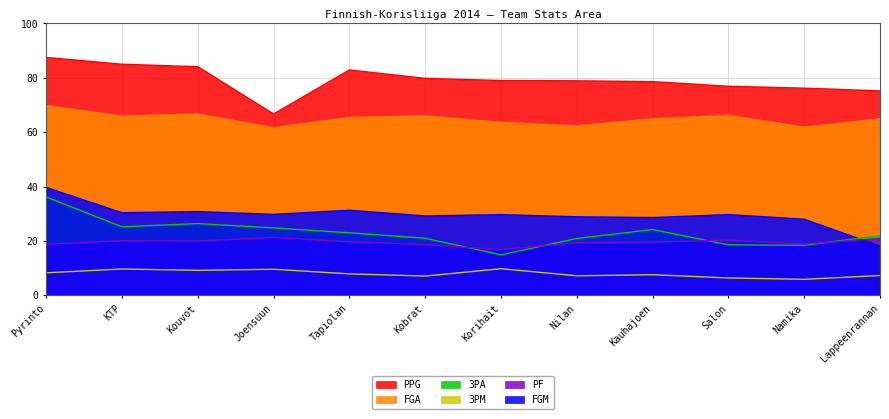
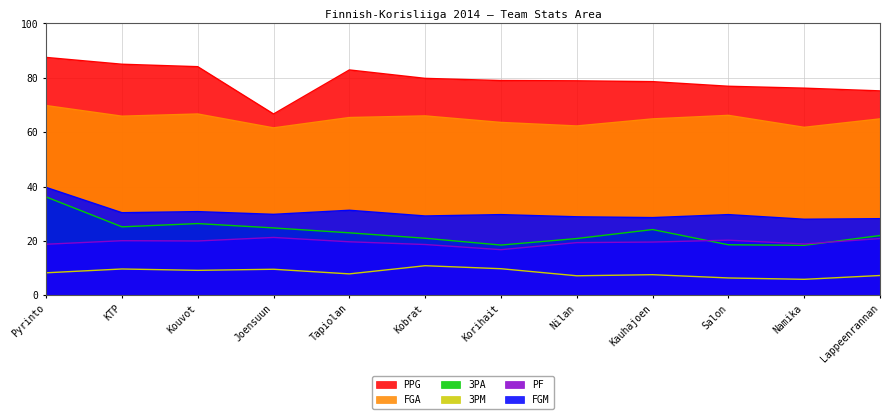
3PM, Kobrat: 7 -> 11
3PA, Korihait: 15 -> 19
FGM, Lappeenrannan: 18 -> 28
